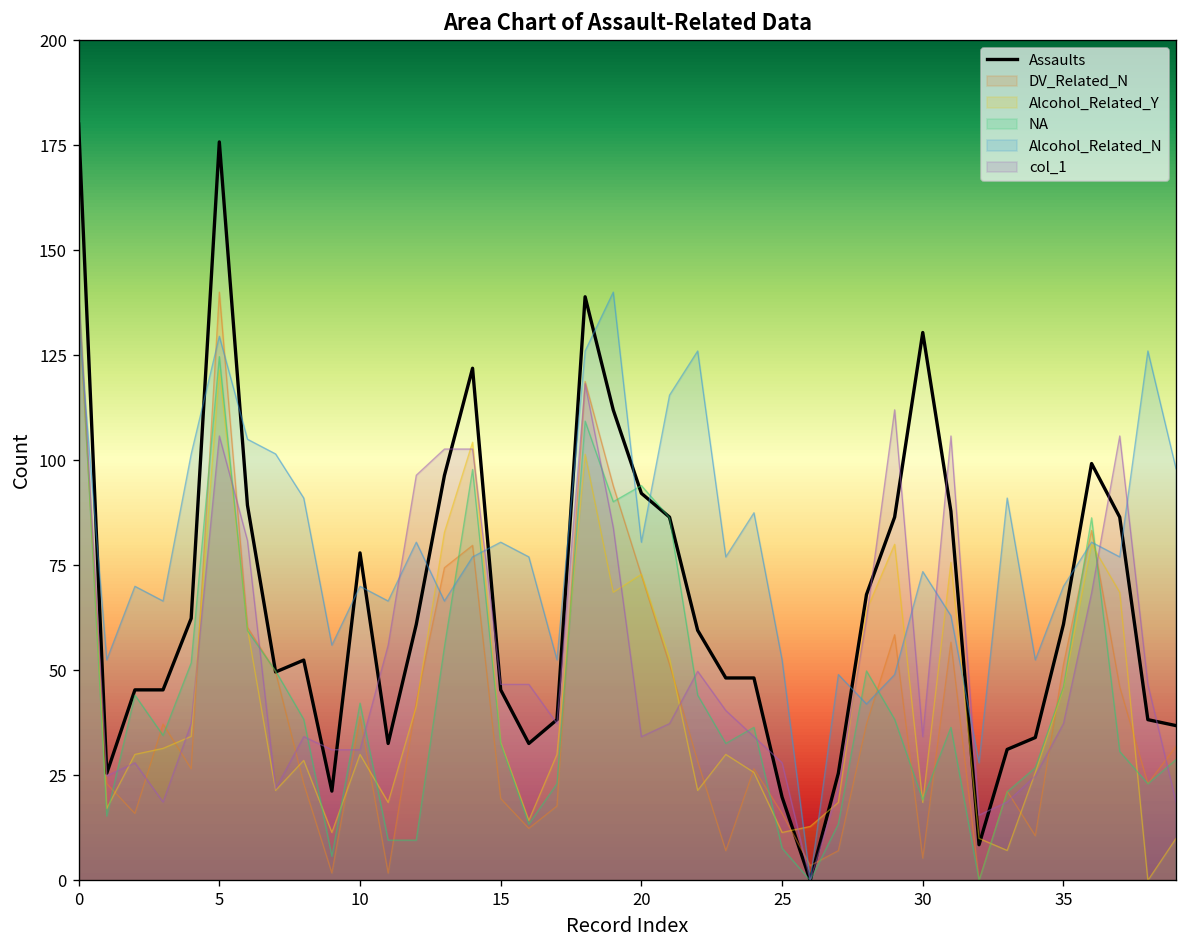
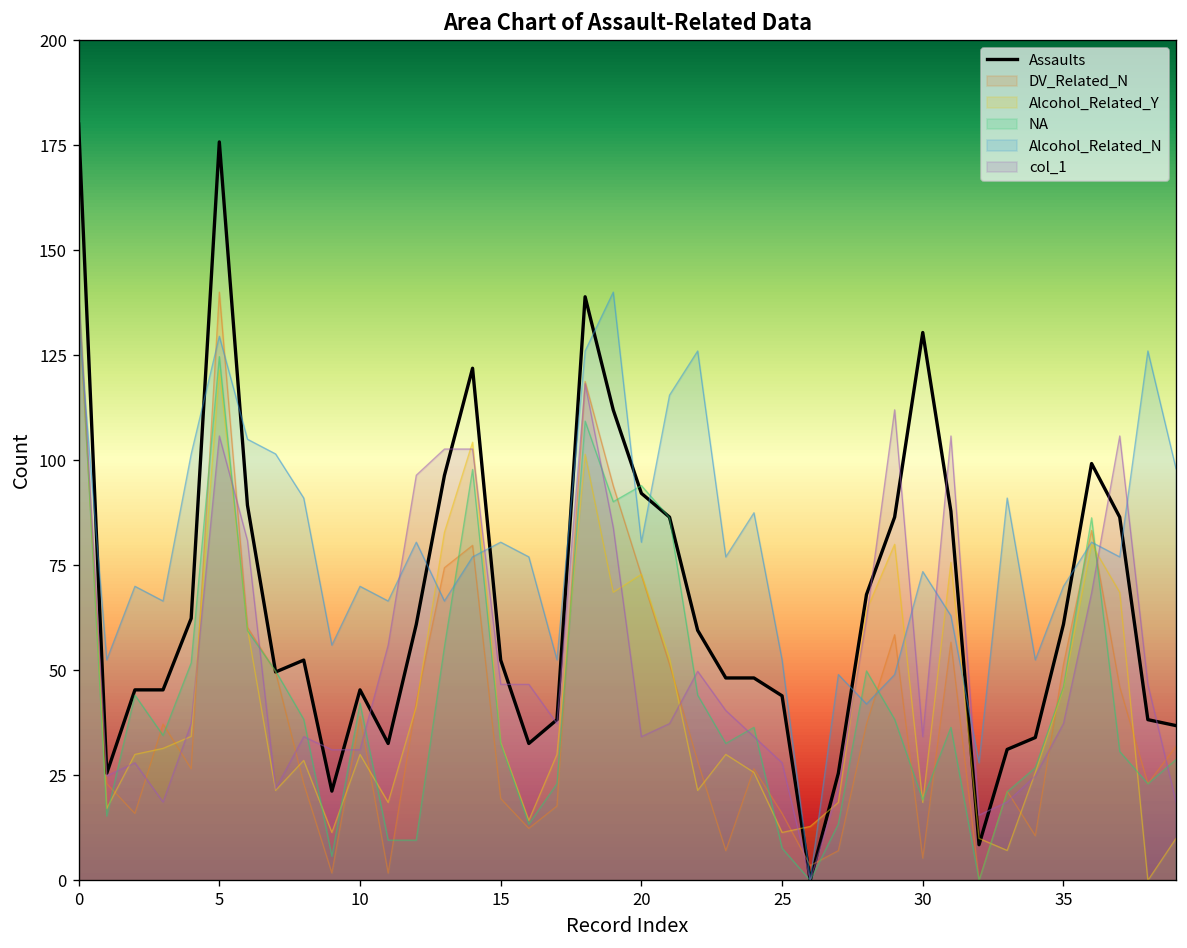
Assaults, 10: 78 -> 45
Assaults, 15: 45 -> 52
Assaults, 25: 20 -> 44
